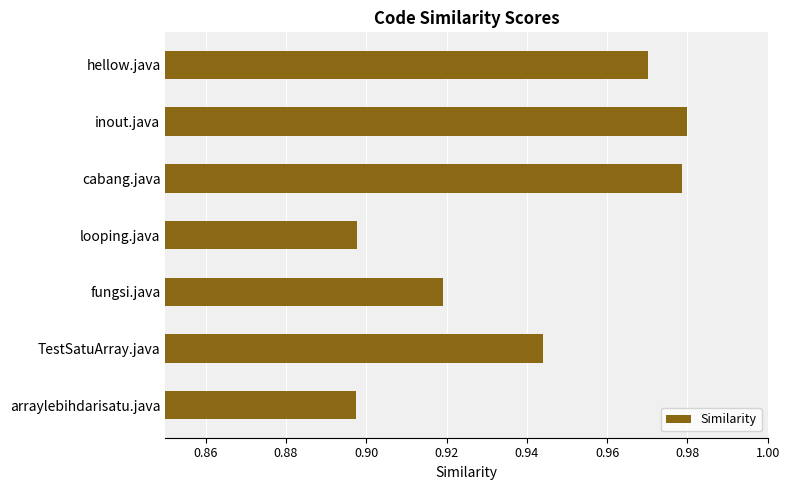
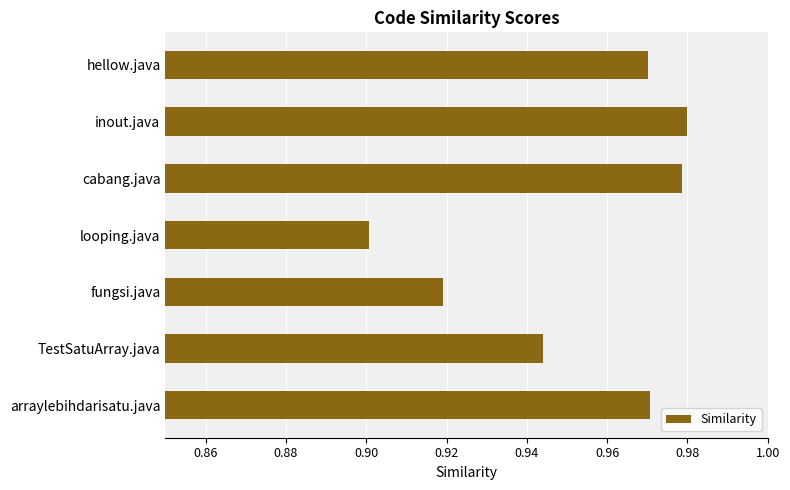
looping.java: 0.898 -> 0.901
arraylebihdarisatu.java: 0.897 -> 0.971
